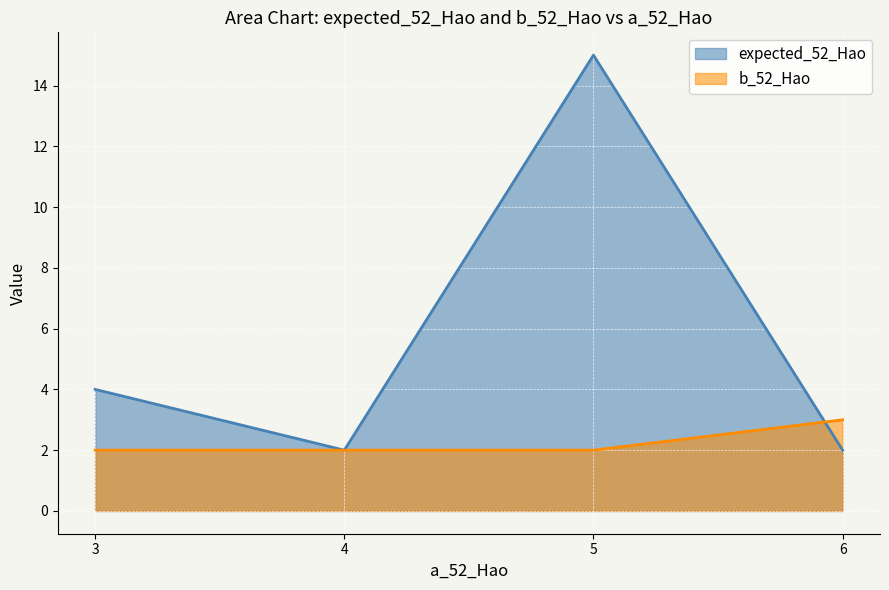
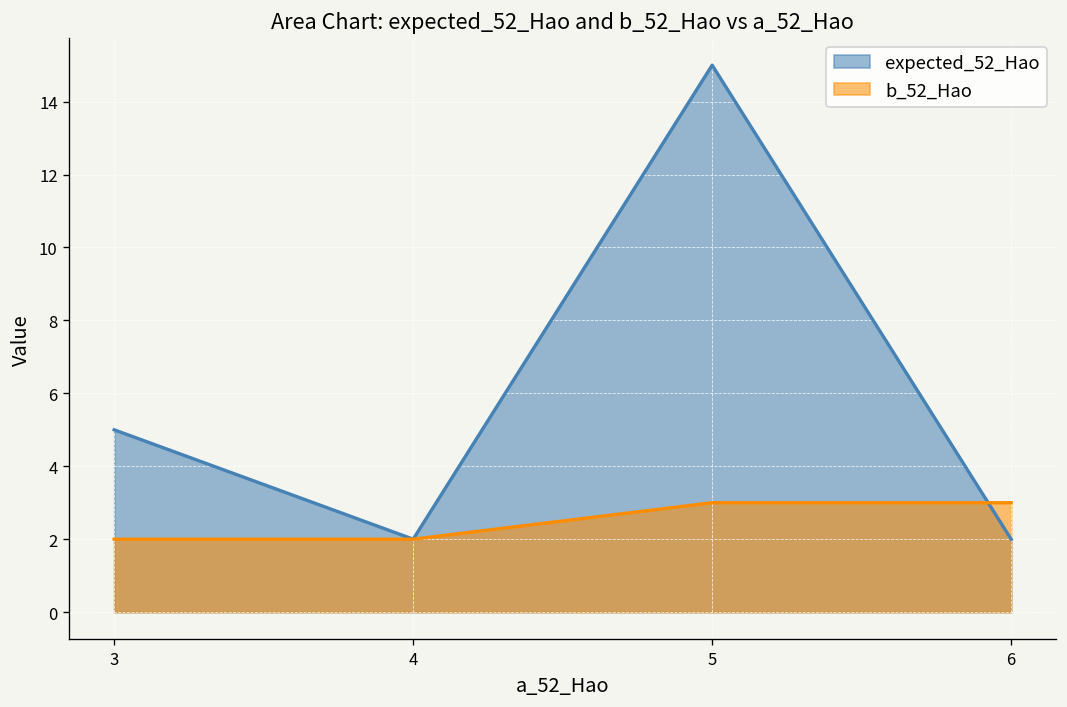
expected_52_Hao, 3: 4 -> 5
b_52_Hao, 5: 2 -> 3
